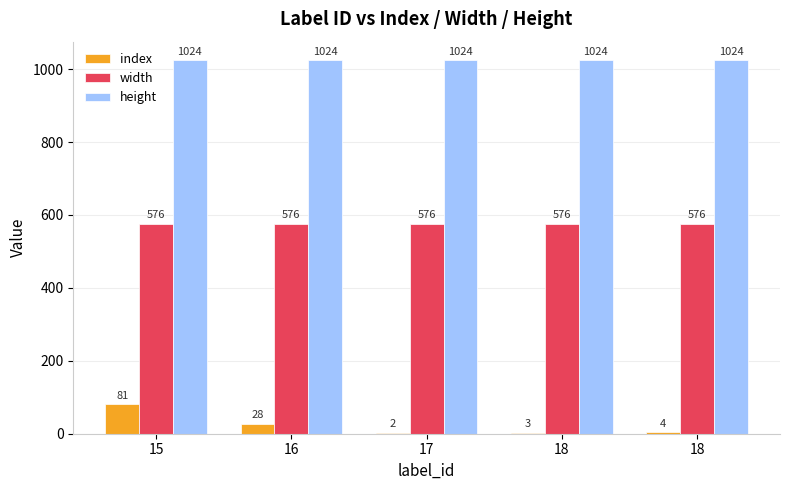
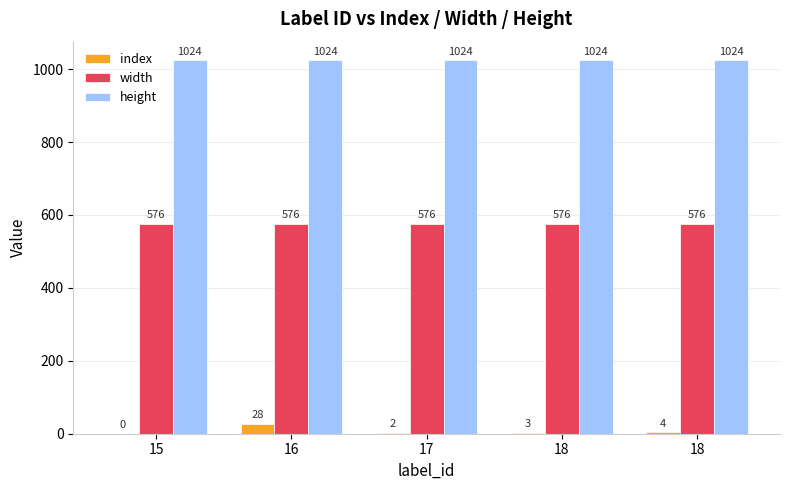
index, 15: 81 -> 0
